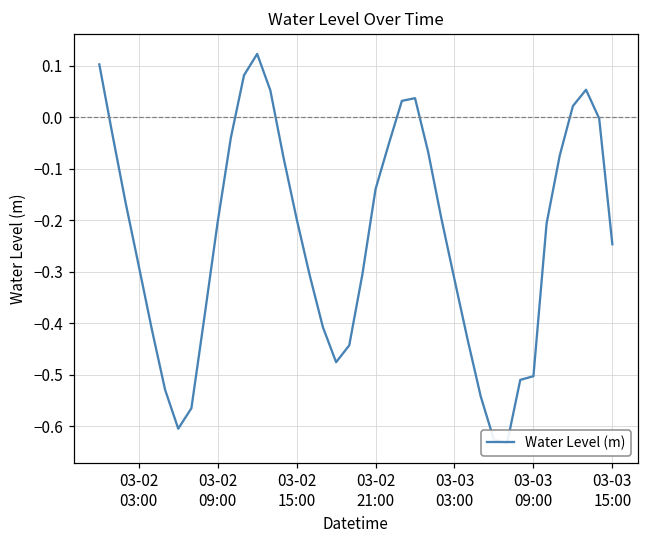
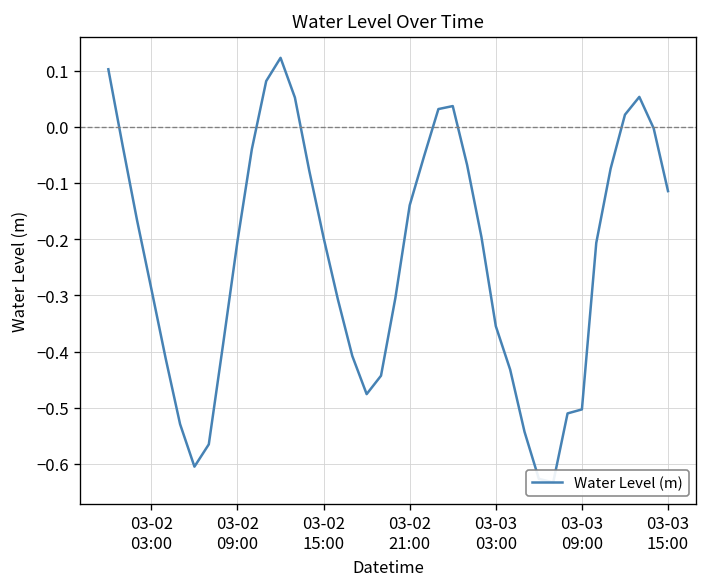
03-03 03:00: -0.32 -> -0.35
03-03 15:00: -0.25 -> -0.11
